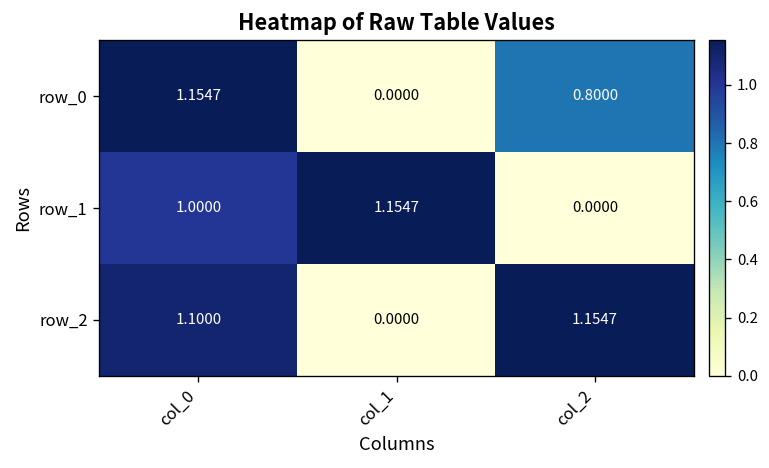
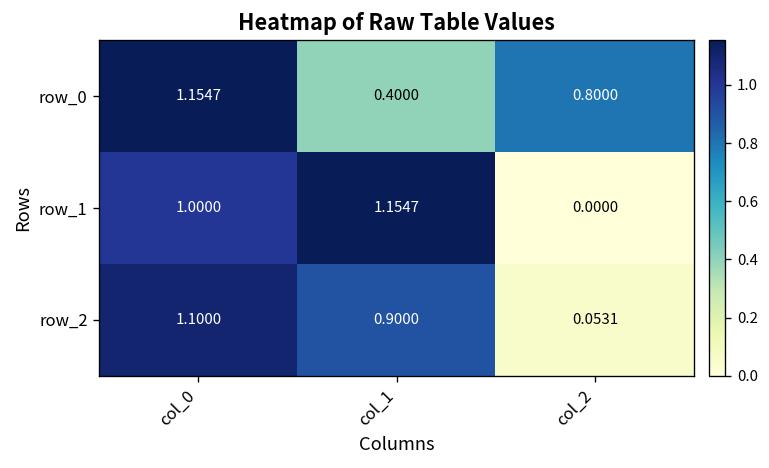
row_0, col_1: 0.0000 -> 0.4000
row_2, col_1: 0.0000 -> 0.9000
row_2, col_2: 1.1547 -> 0.0531
